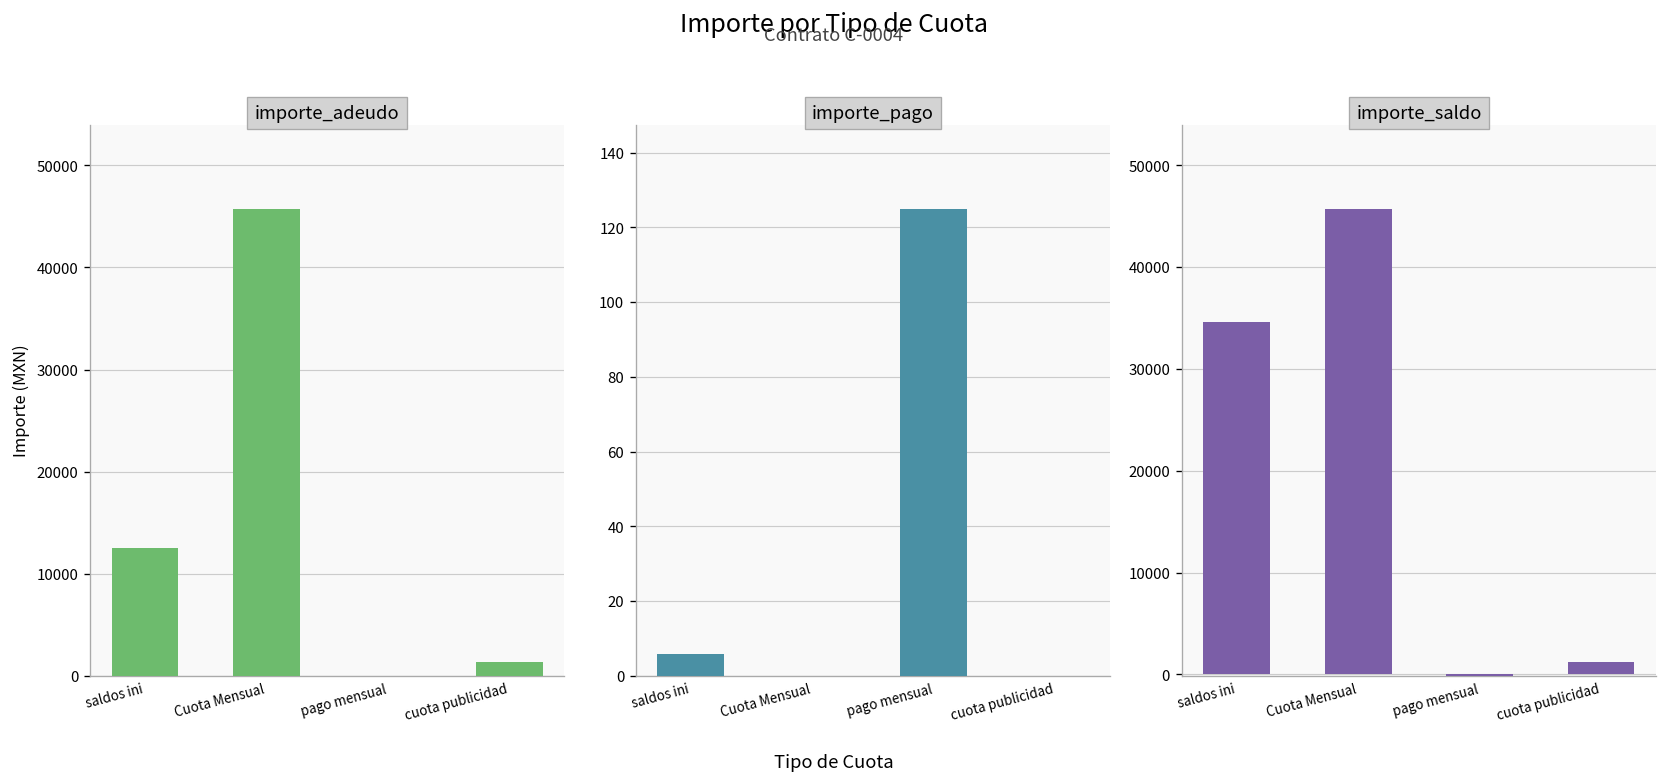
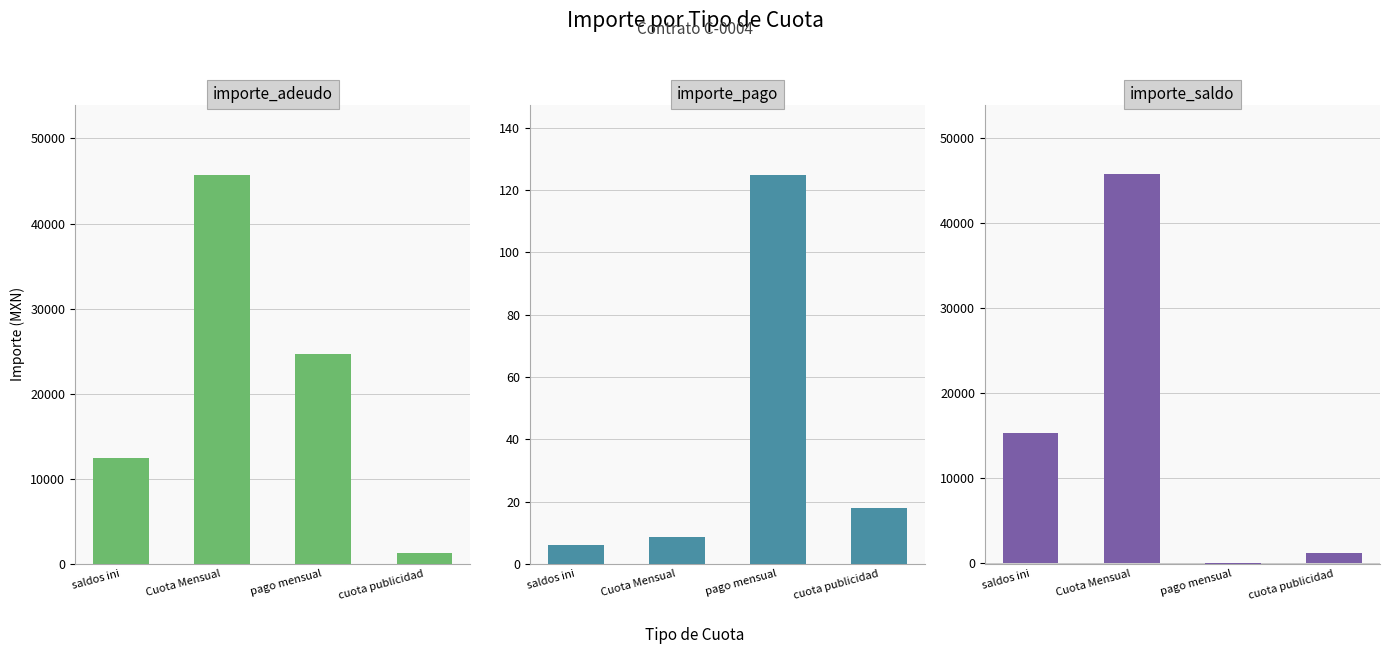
importe_adeudo, pago mensual: 0 -> 25000
importe_pago, Cuota Mensual: 0 -> 9
importe_pago, cuota publicidad: 0 -> 18
importe_saldo, saldos ini: 35000 -> 15000
